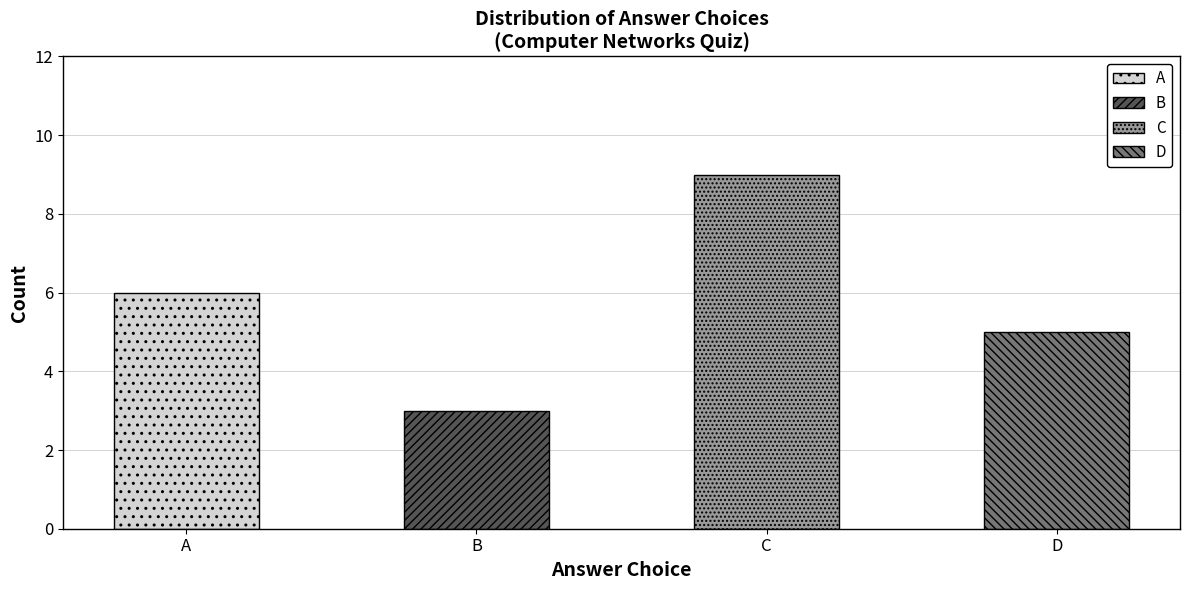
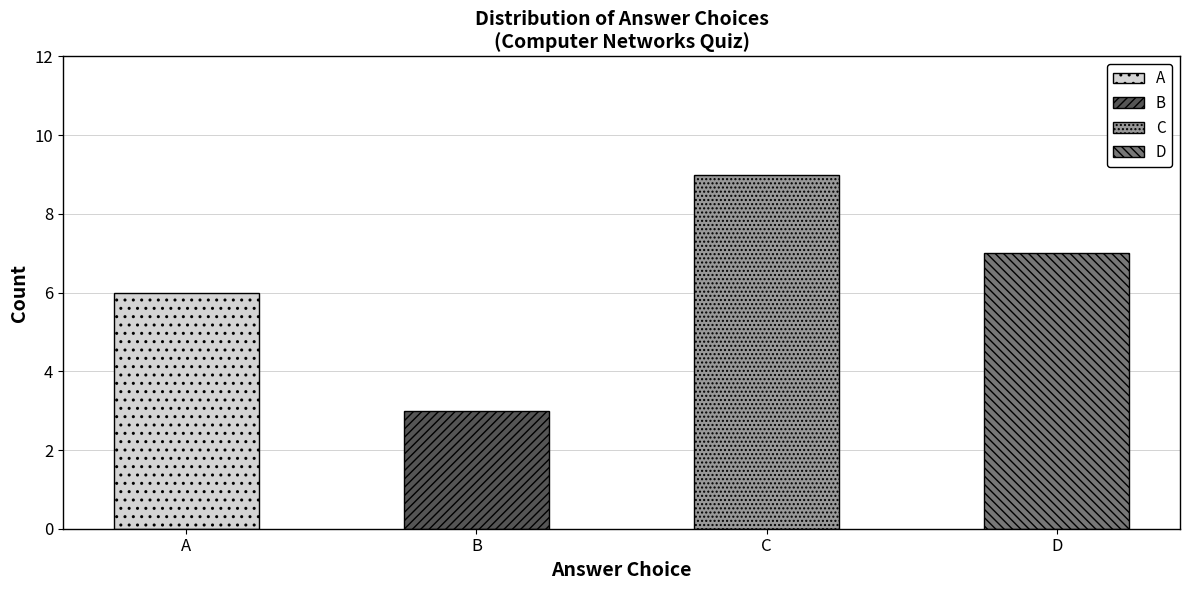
D: 5 -> 7
